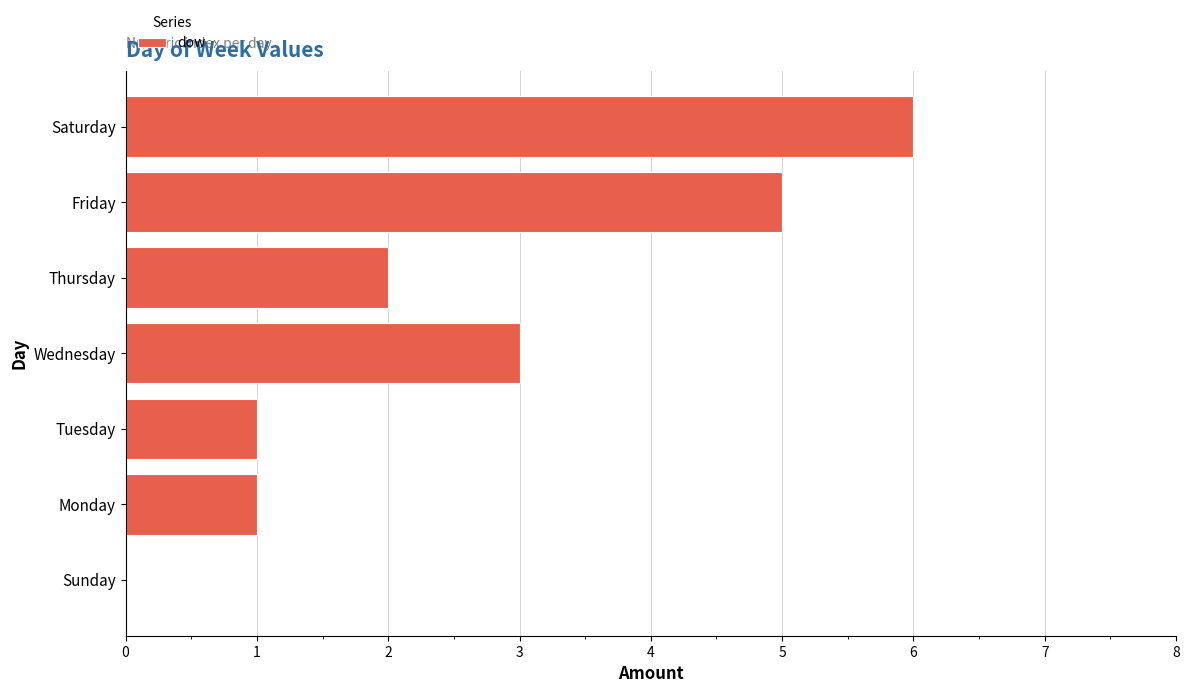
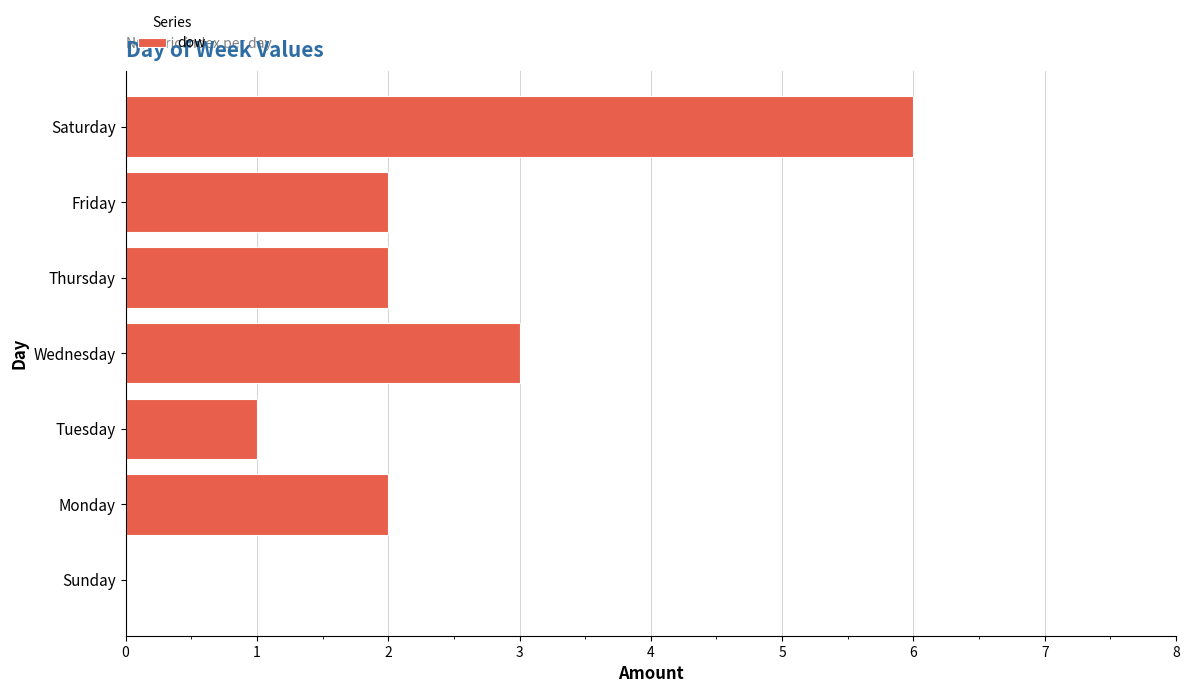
Friday: 5 -> 2
Monday: 1 -> 2
